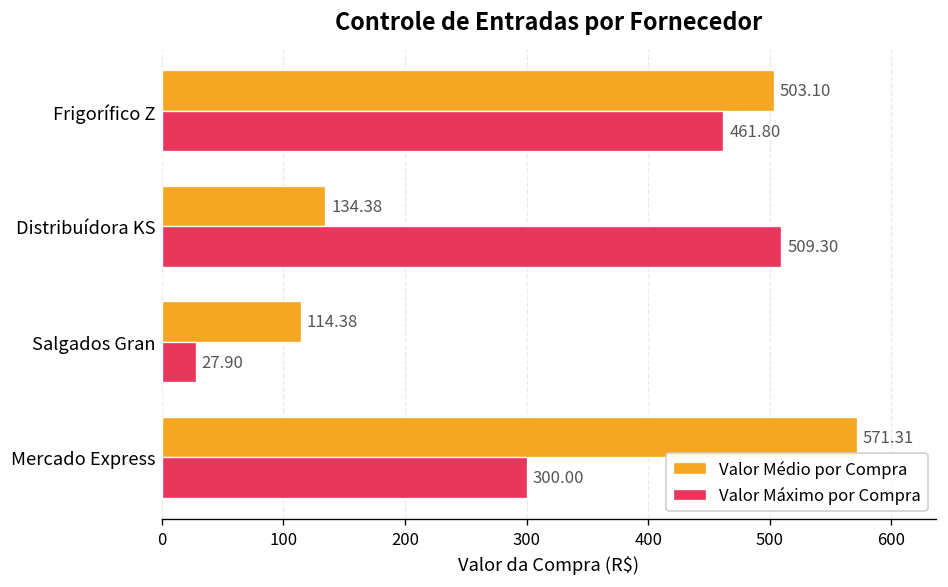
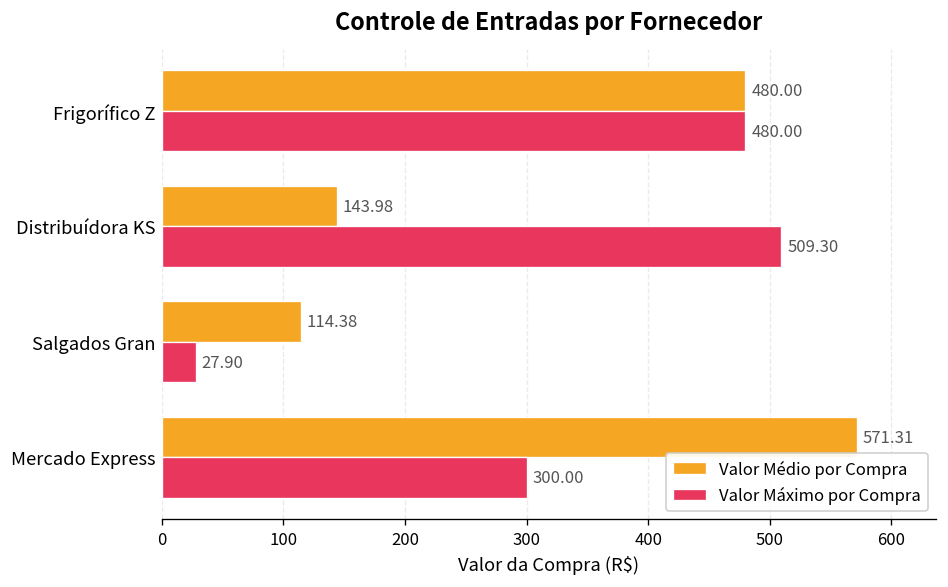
Valor Médio por Compra, Frigorífico Z: 503.10 -> 480.00
Valor Máximo por Compra, Frigorífico Z: 461.80 -> 480.00
Valor Médio por Compra, Distribuídora KS: 134.38 -> 143.98
